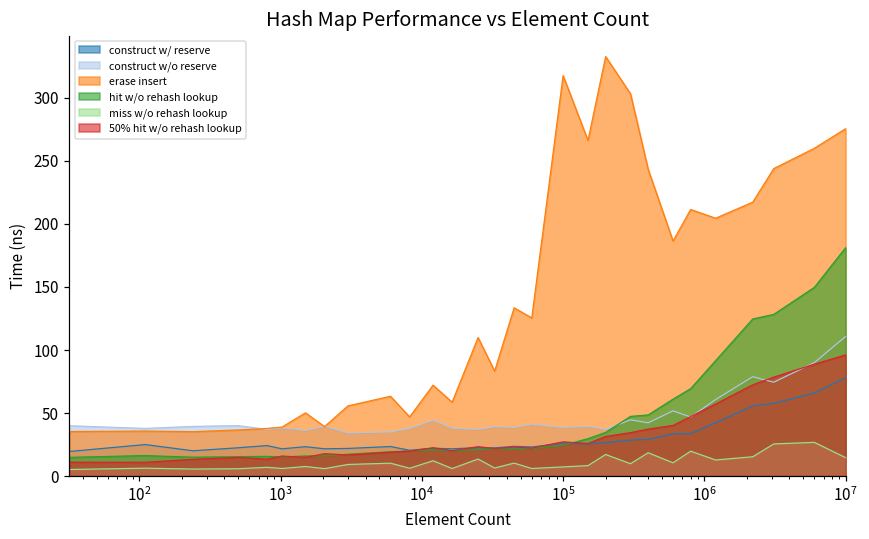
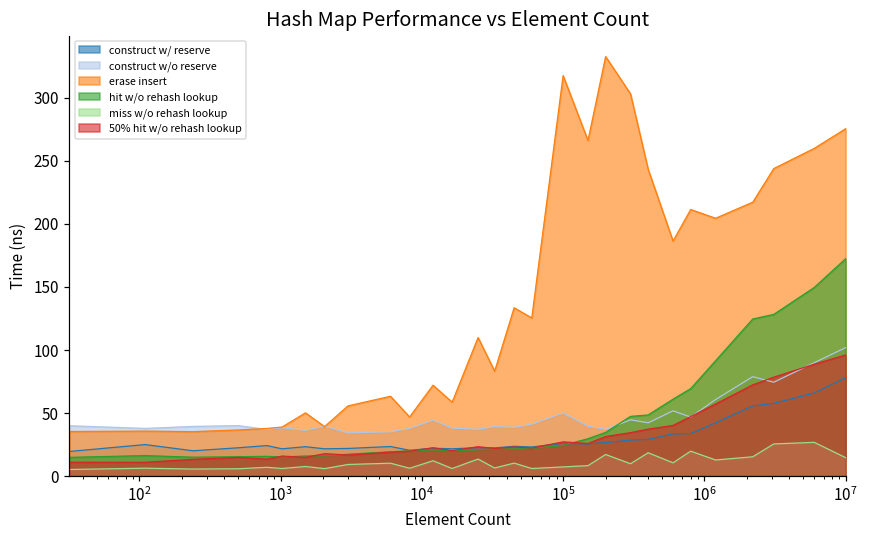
construct w/o reserve, 10^5: 39 -> 50
construct w/o reserve, 10^7: 111 -> 102
hit w/o rehash lookup, 10^7: 181 -> 172
